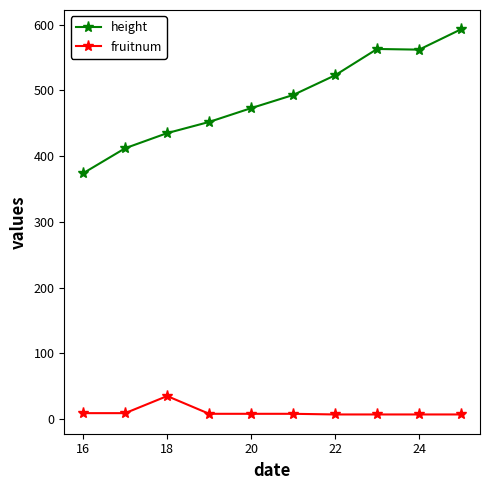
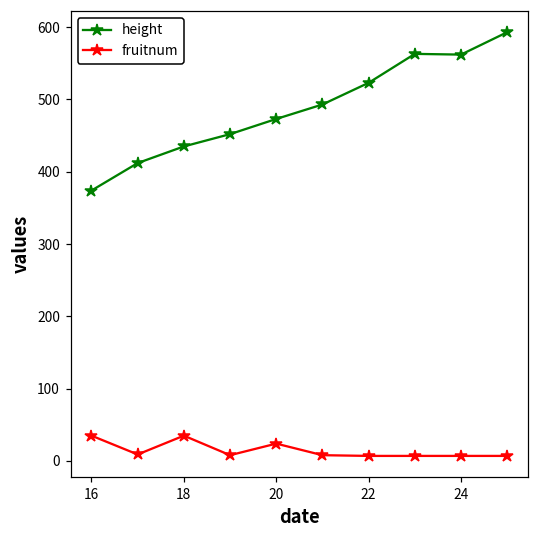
fruitnum, 16: 10 -> 40
fruitnum, 20: 10 -> 20
